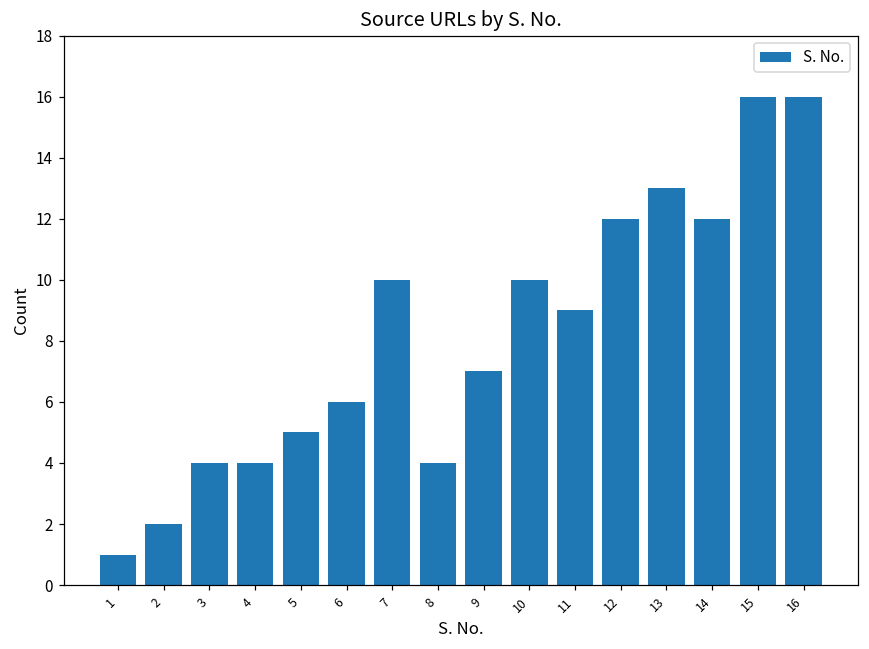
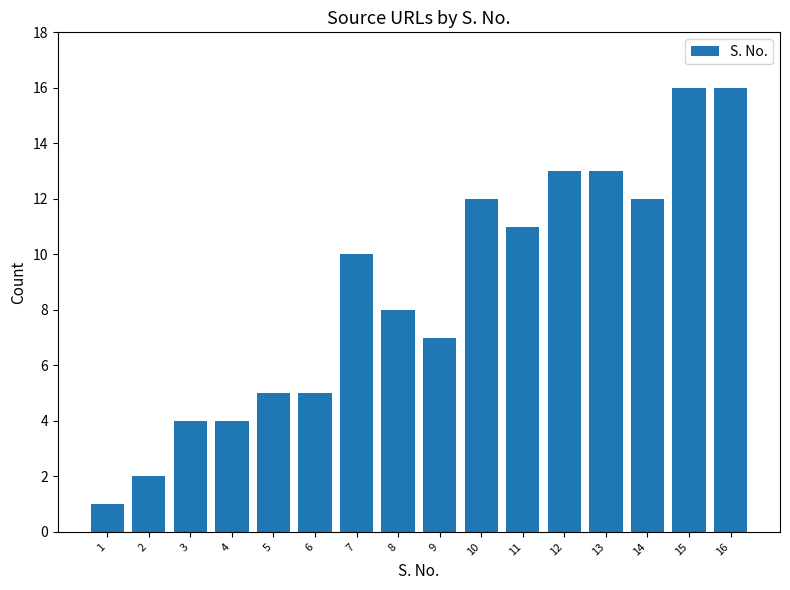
6: 6 -> 5
8: 4 -> 8
10: 10 -> 12
11: 9 -> 11
12: 12 -> 13
